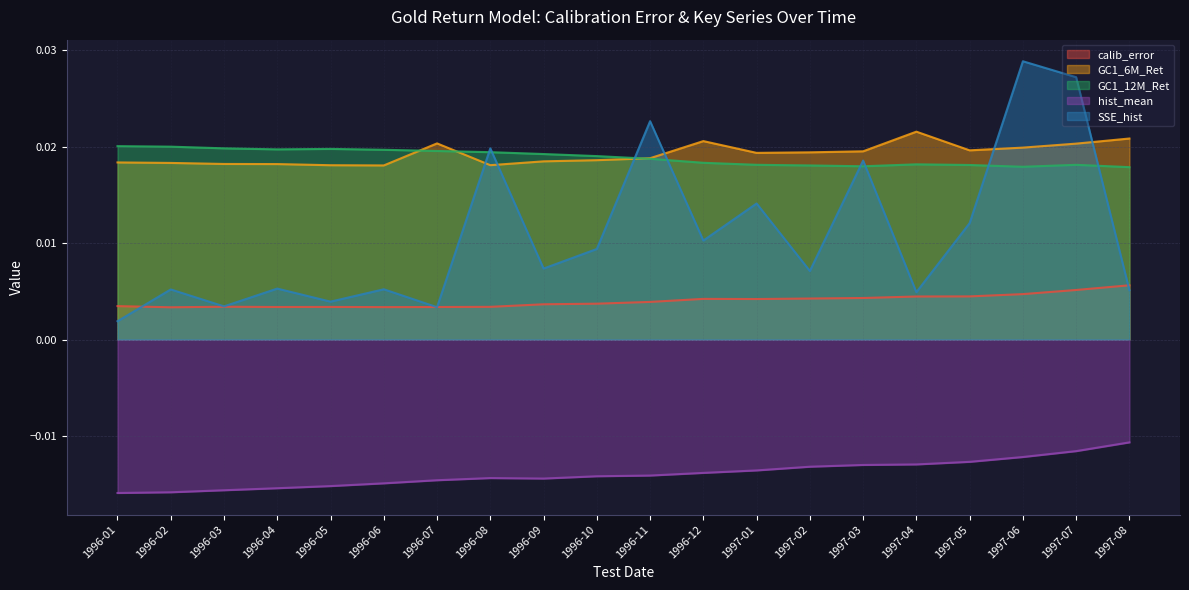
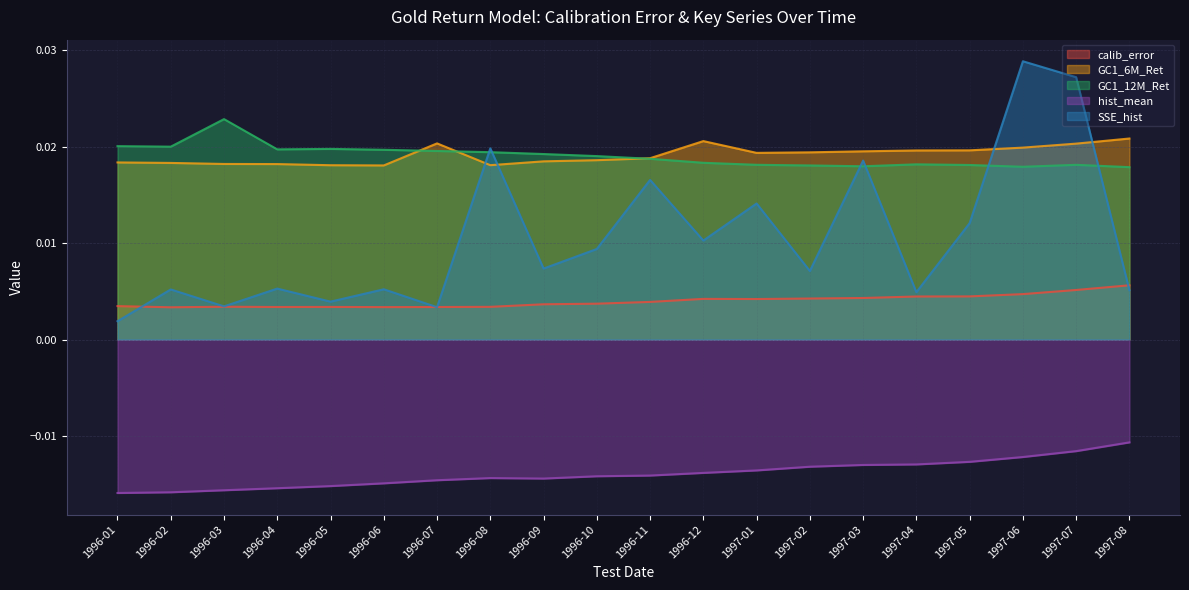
GC1_12M_Ret, 1996-03: 0.020 -> 0.023
SSE_hist, 1996-11: 0.023 -> 0.017
GC1_6M_Ret, 1997-04: 0.022 -> 0.020
